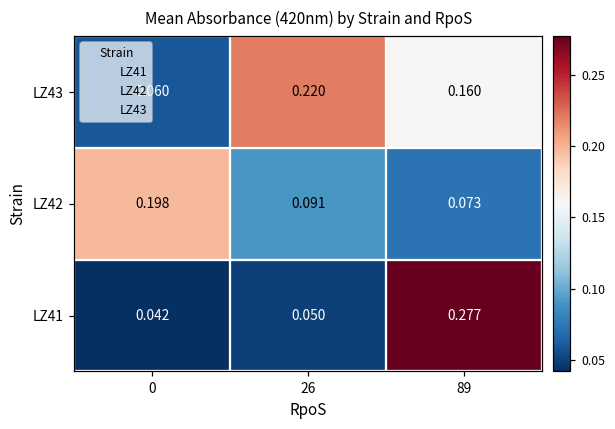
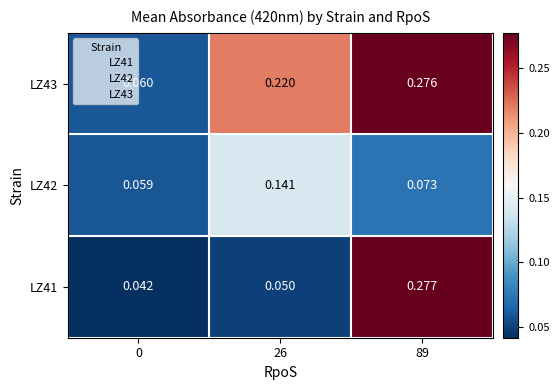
LZ43, 89: 0.160 -> 0.276
LZ42, 0: 0.198 -> 0.059
LZ42, 26: 0.091 -> 0.141
